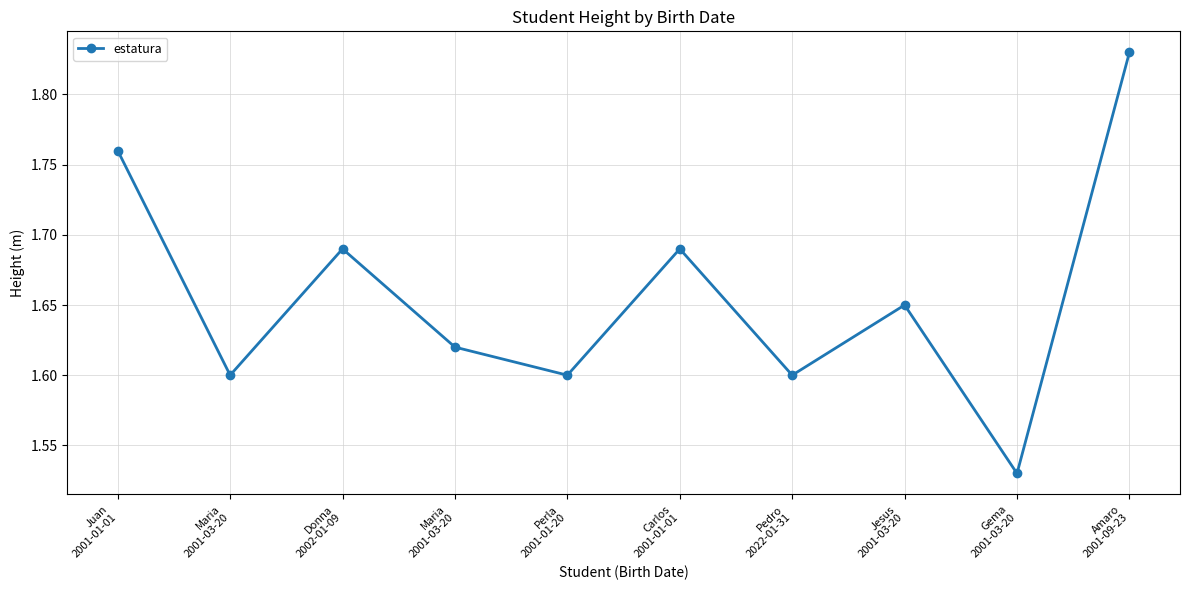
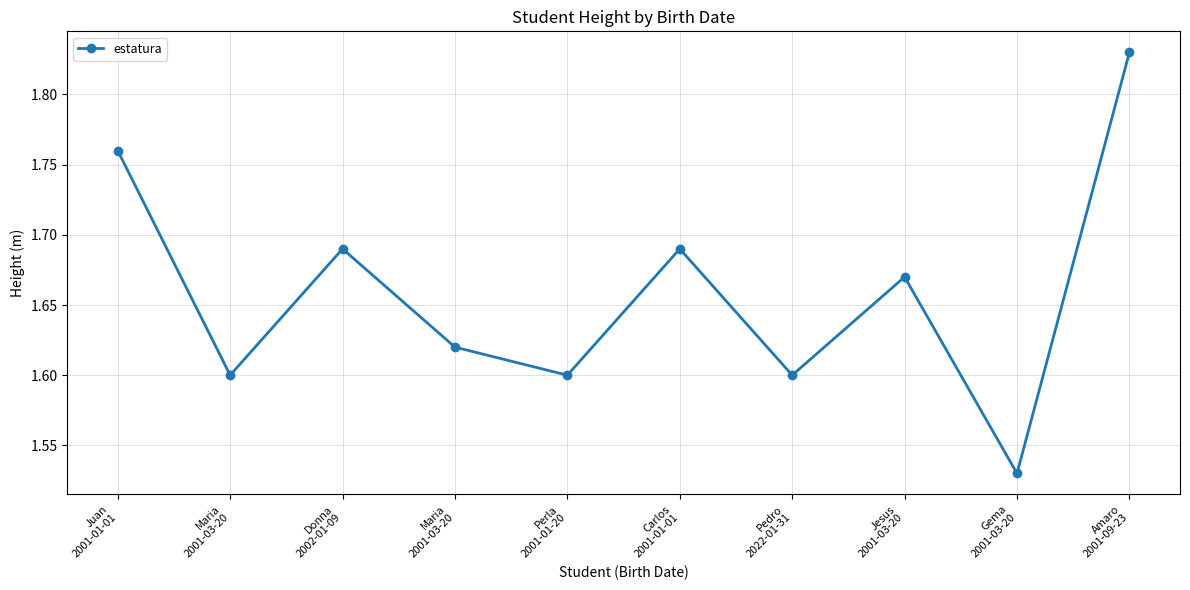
Jesus 2001-03-20: 1.65 -> 1.67
